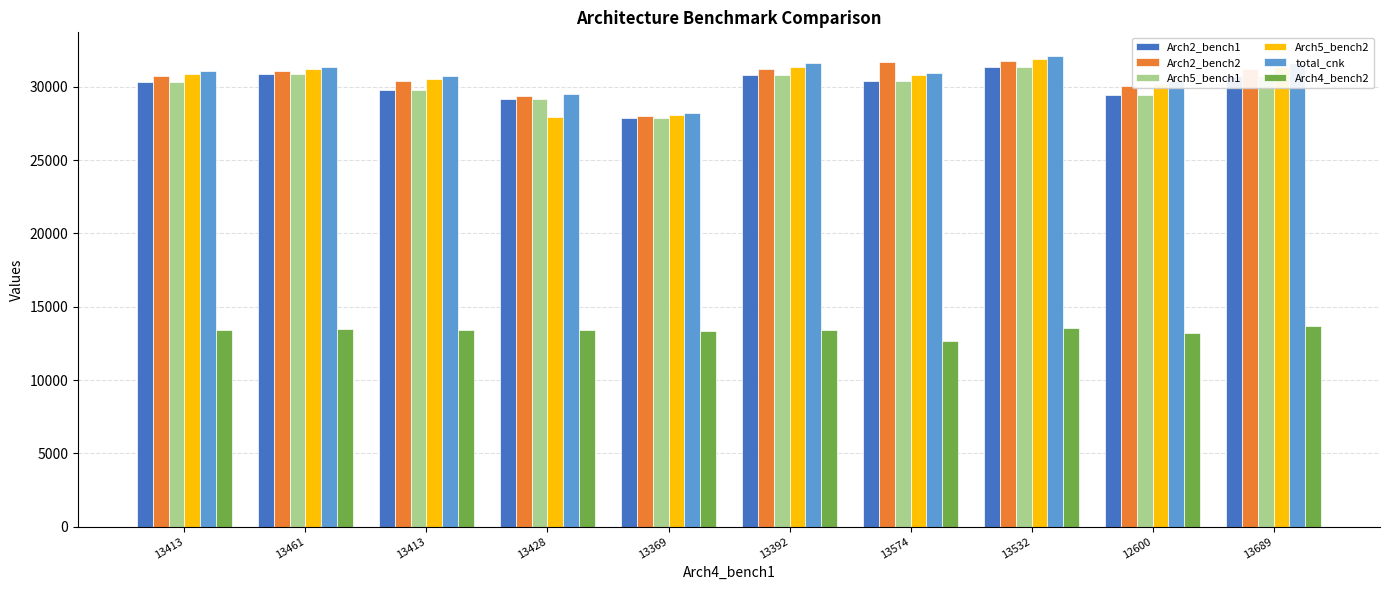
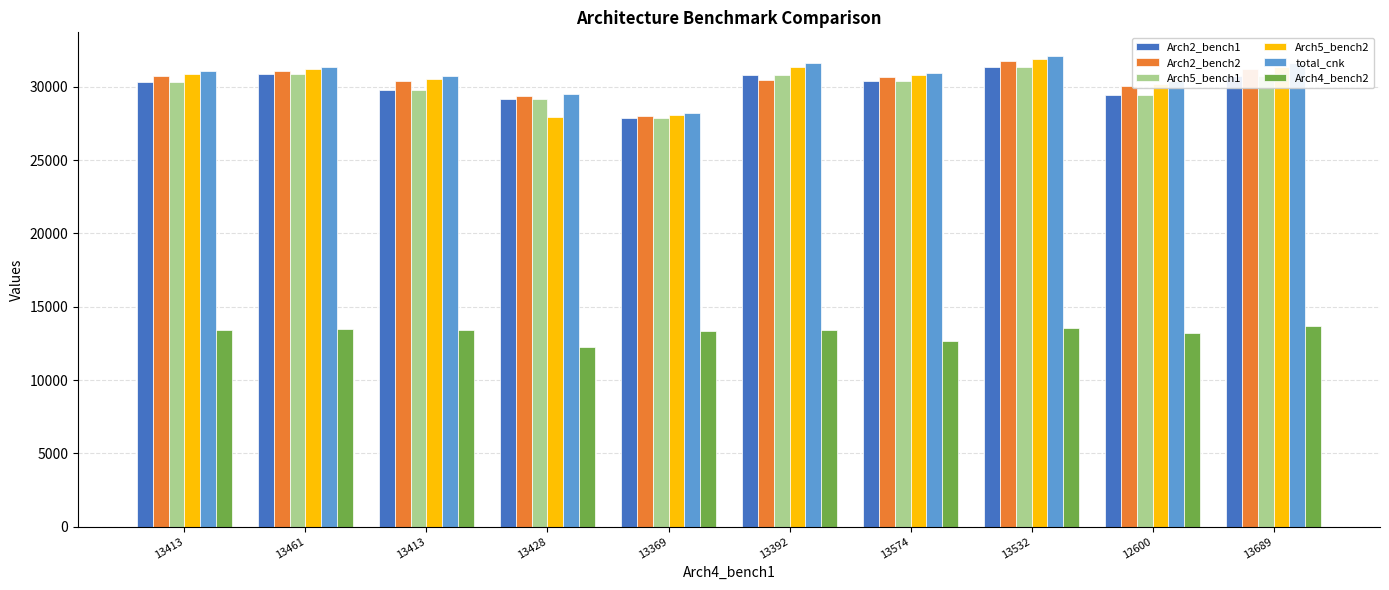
Arch4_bench2, 13428: 13400 -> 12300
Arch2_bench2, 13392: 31200 -> 30500
Arch2_bench2, 13574: 31700 -> 30700
